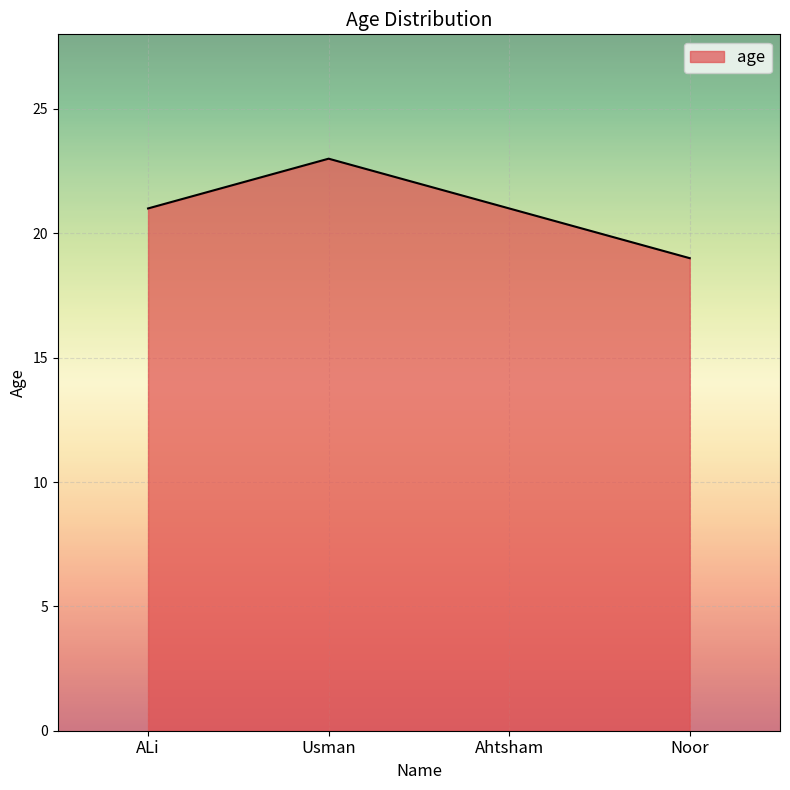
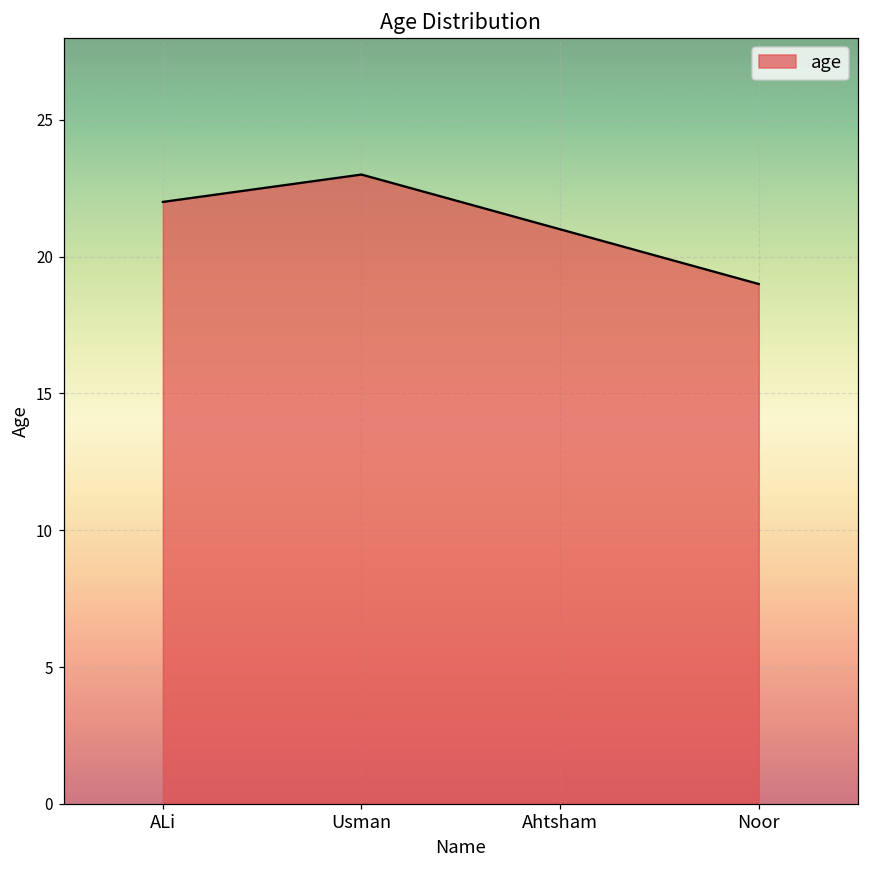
ALi: 21 -> 22
